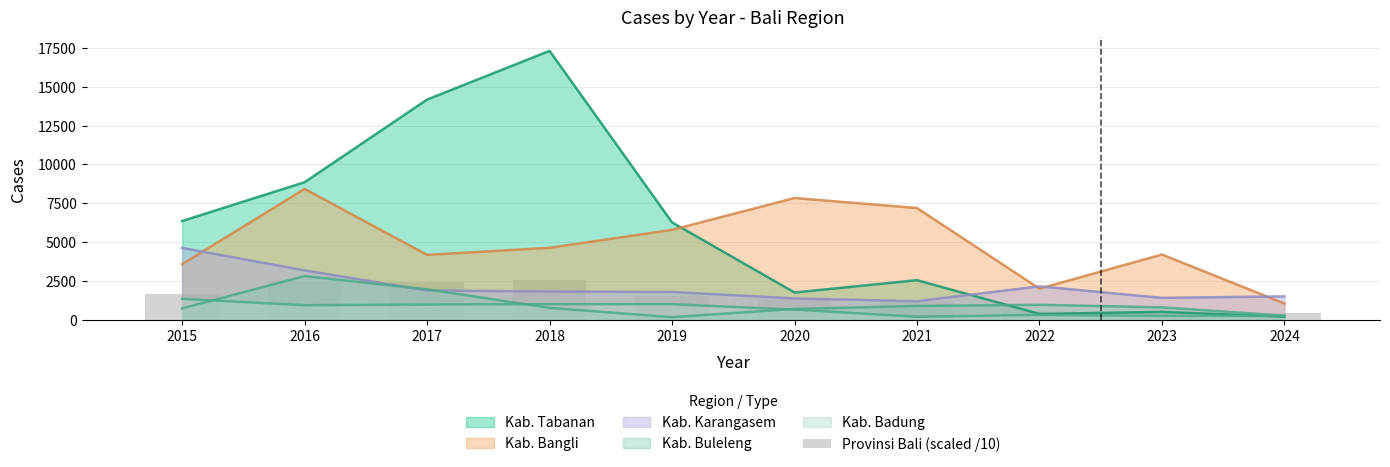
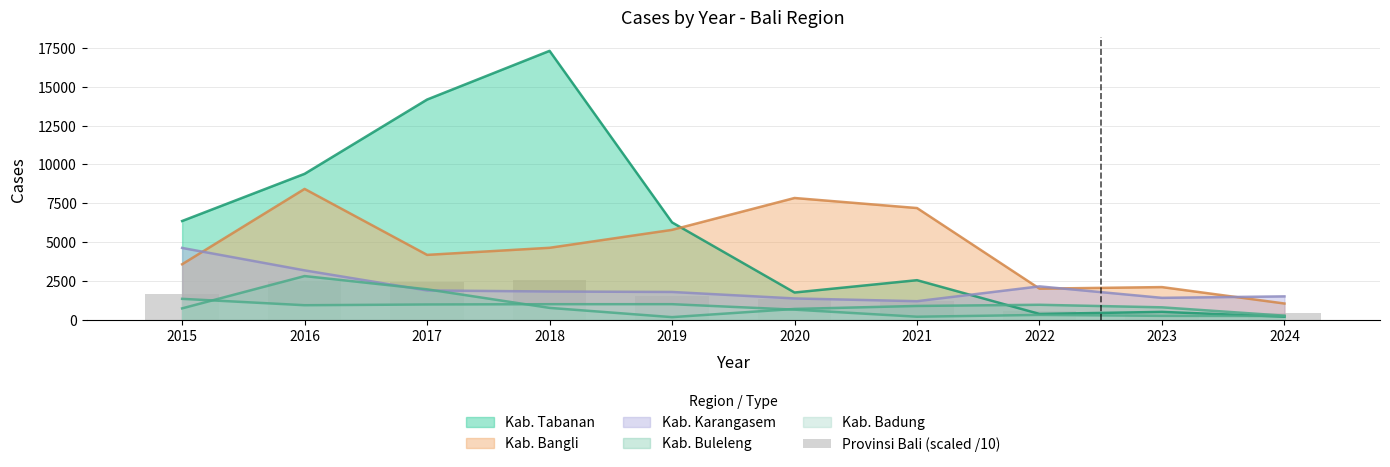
Kab. Tabanan, 2016: 8900 -> 9400
Kab. Bangli, 2023: 4200 -> 2100
